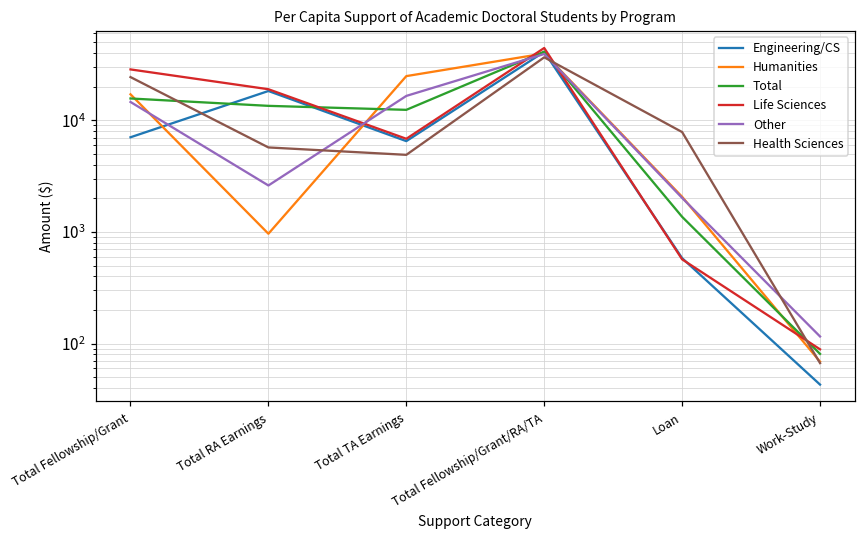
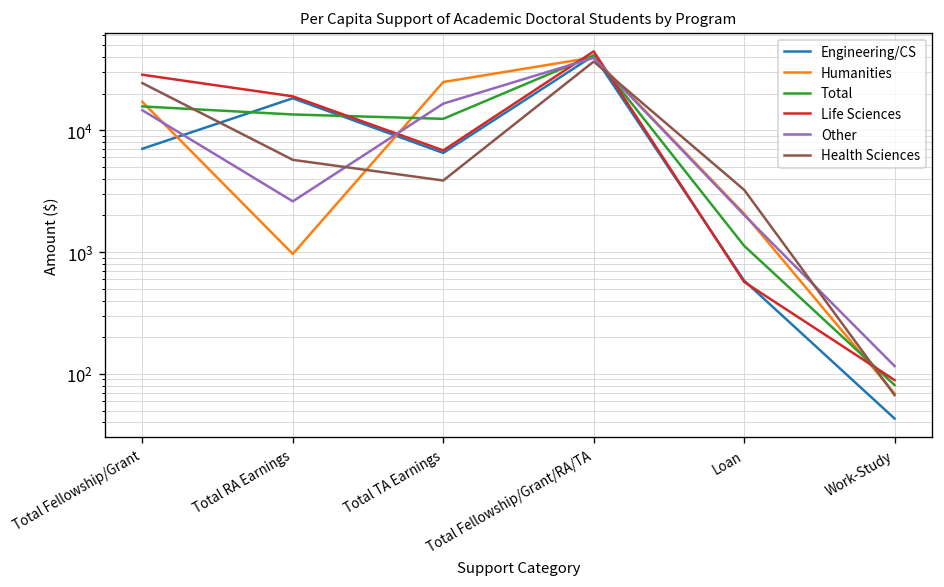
Health Sciences, Total TA Earnings: 5000 -> 3900
Total, Loan: 1400 -> 1100
Health Sciences, Loan: 8000 -> 3200
